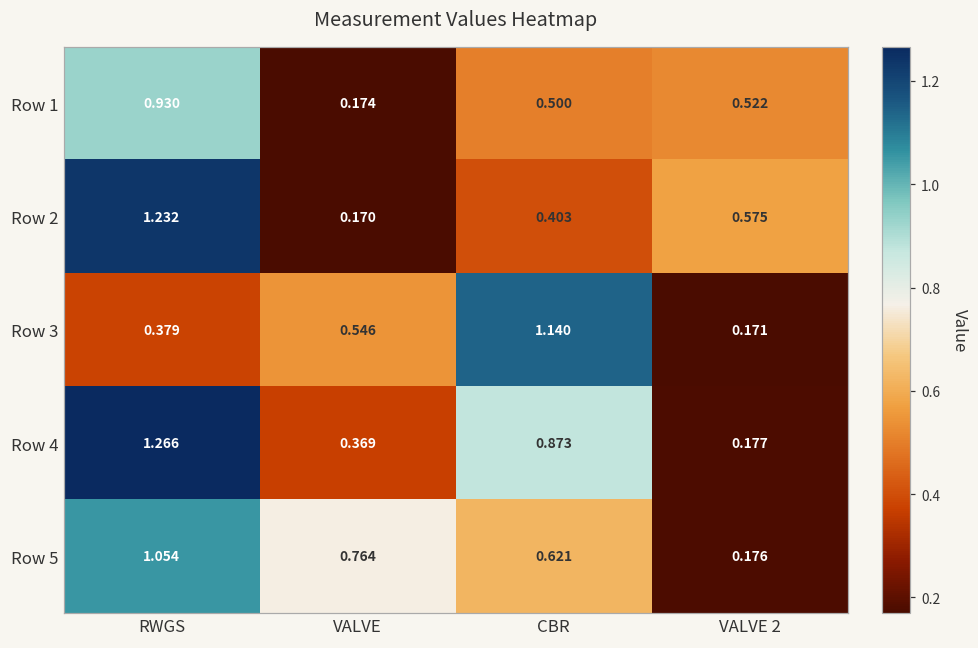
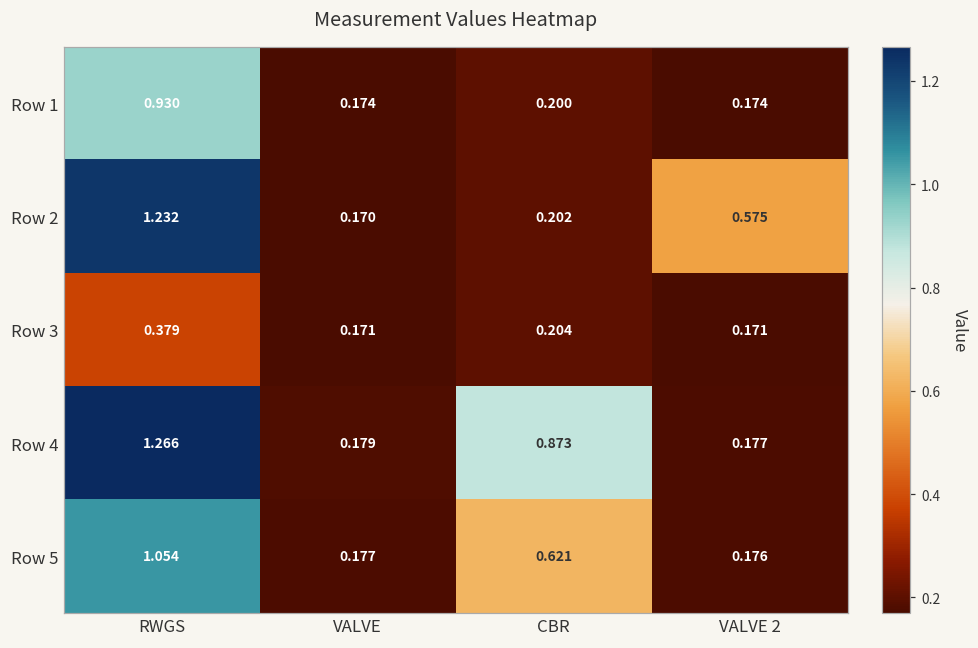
Row 1, CBR: 0.500 -> 0.200
Row 1, VALVE 2: 0.522 -> 0.174
Row 2, CBR: 0.403 -> 0.202
Row 3, VALVE: 0.546 -> 0.171
Row 3, CBR: 1.140 -> 0.204
Row 4, VALVE: 0.369 -> 0.179
Row 5, VALVE: 0.764 -> 0.177
